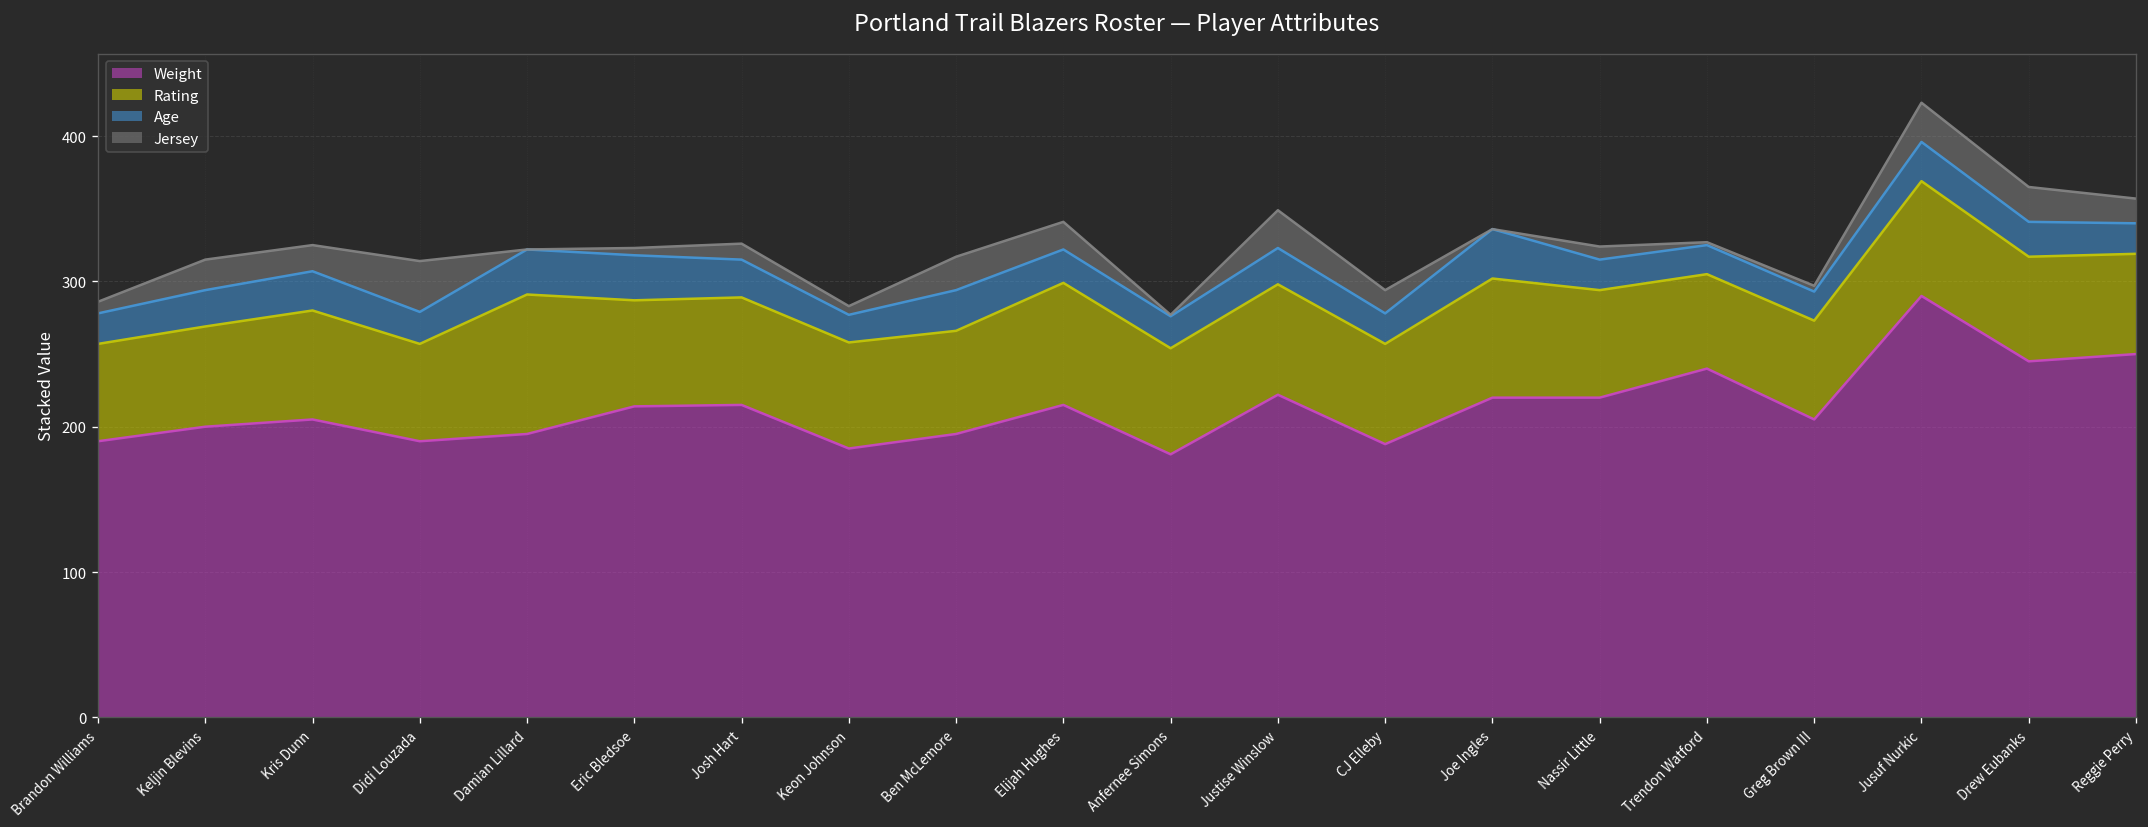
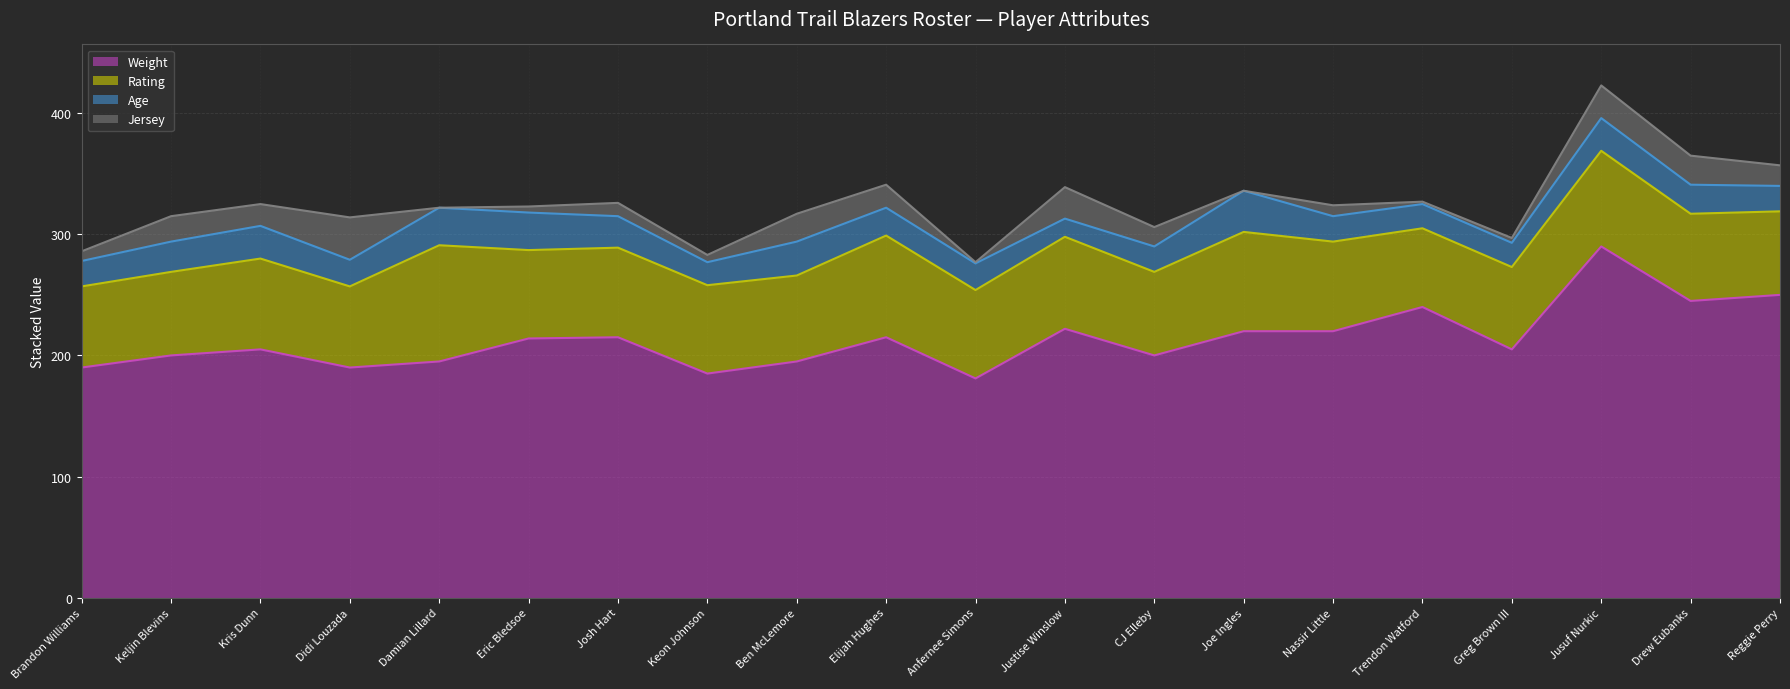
Age, Justise Winslow: 25 -> 15
Weight, CJ Elleby: 188 -> 200
